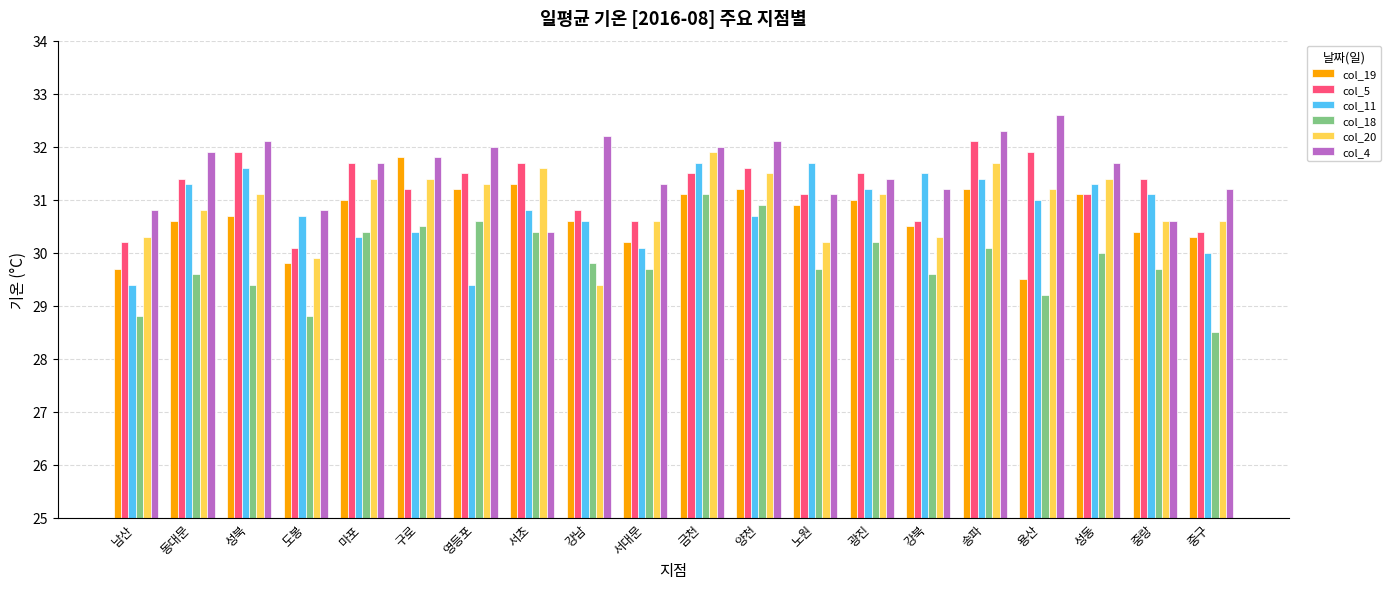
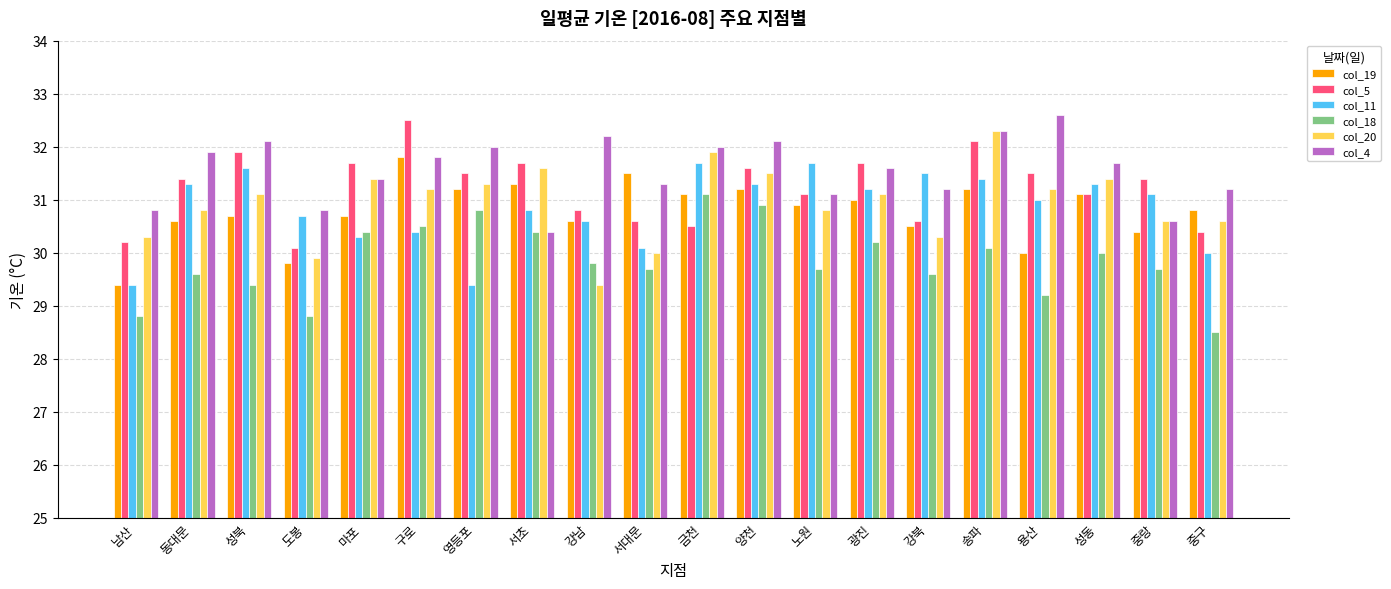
col_19, 남산: 29.7 -> 29.4
col_19, 마포: 31.0 -> 30.7
col_4, 마포: 31.7 -> 31.4
col_5, 구로: 31.2 -> 32.5
col_20, 구로: 31.4 -> 31.2
col_18, 영등포: 30.6 -> 30.8
col_19, 서대문: 30.2 -> 31.5
col_20, 서대문: 30.6 -> 30.0
col_5, 금천: 31.5 -> 30.5
col_11, 양천: 30.7 -> 31.3
col_20, 노원: 30.2 -> 30.8
col_5, 광진: 31.5 -> 31.7
col_4, 광진: 31.4 -> 31.6
col_20, 송파: 31.7 -> 32.3
col_19, 용산: 29.5 -> 30.0
col_5, 용산: 31.9 -> 31.5
col_19, 중구: 30.3 -> 30.8
